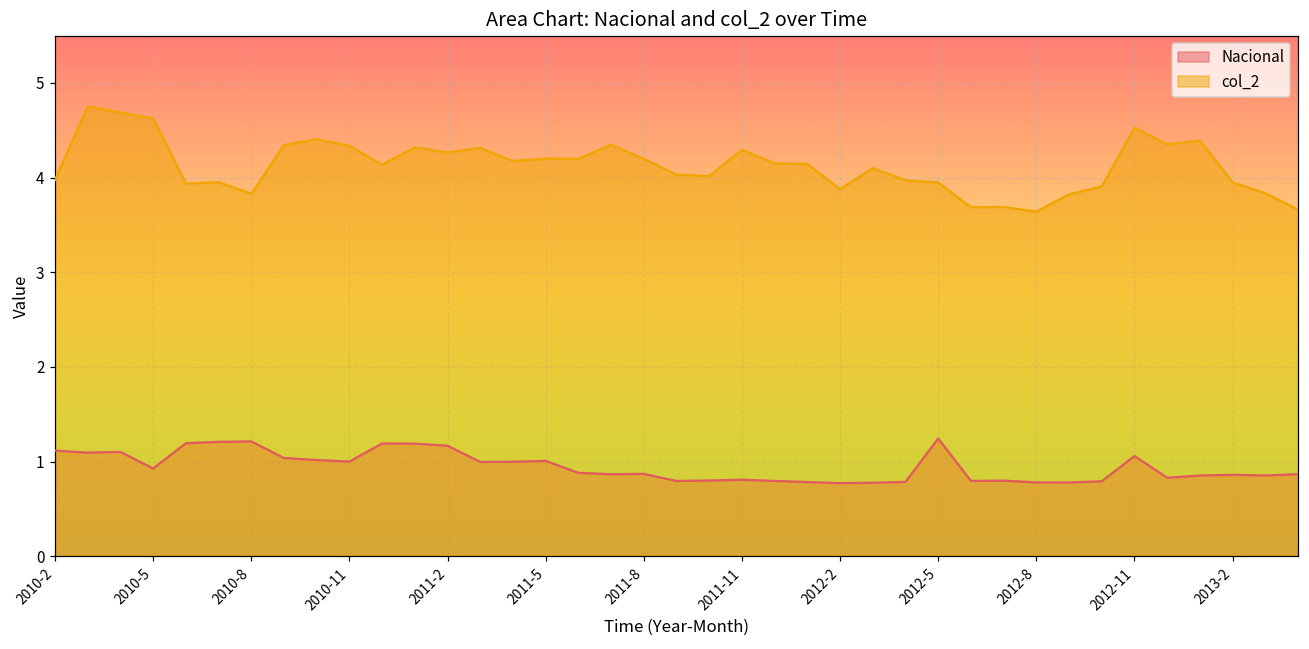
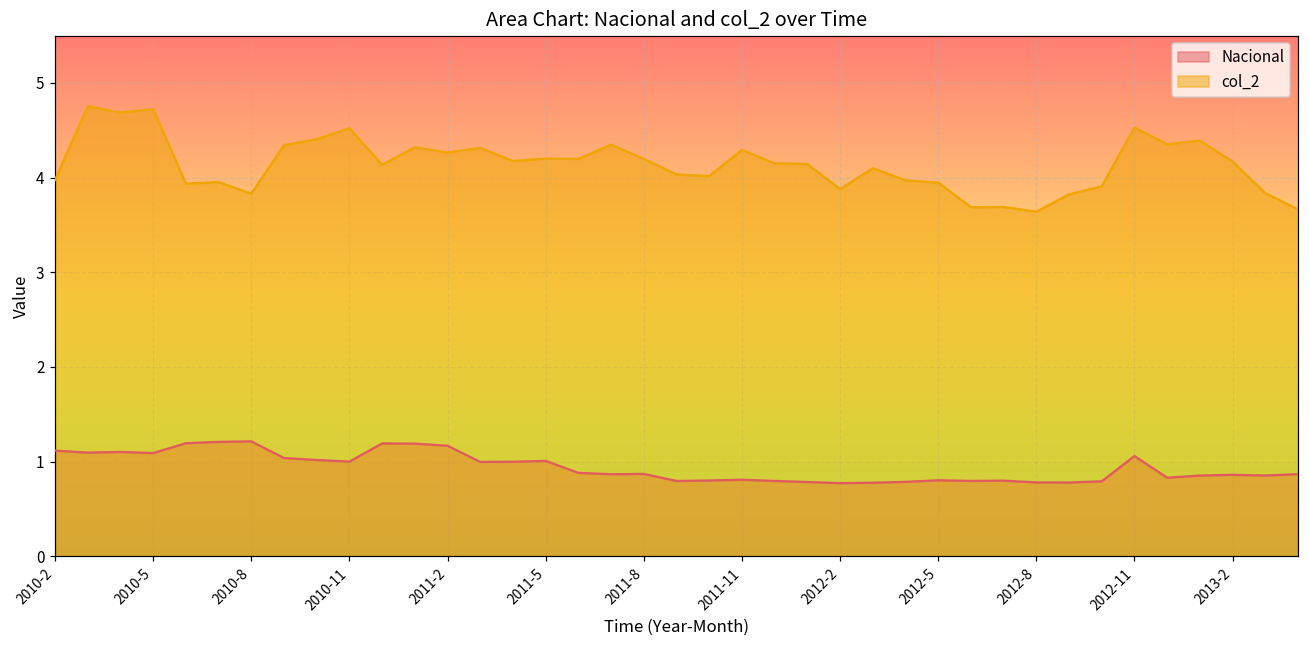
Nacional, 2010-5: 0.9 -> 1.1
col_2, 2010-5: 4.6 -> 4.7
col_2, 2010-11: 4.3 -> 4.5
Nacional, 2012-5: 1.2 -> 0.8
col_2, 2013-2: 3.9 -> 4.2
